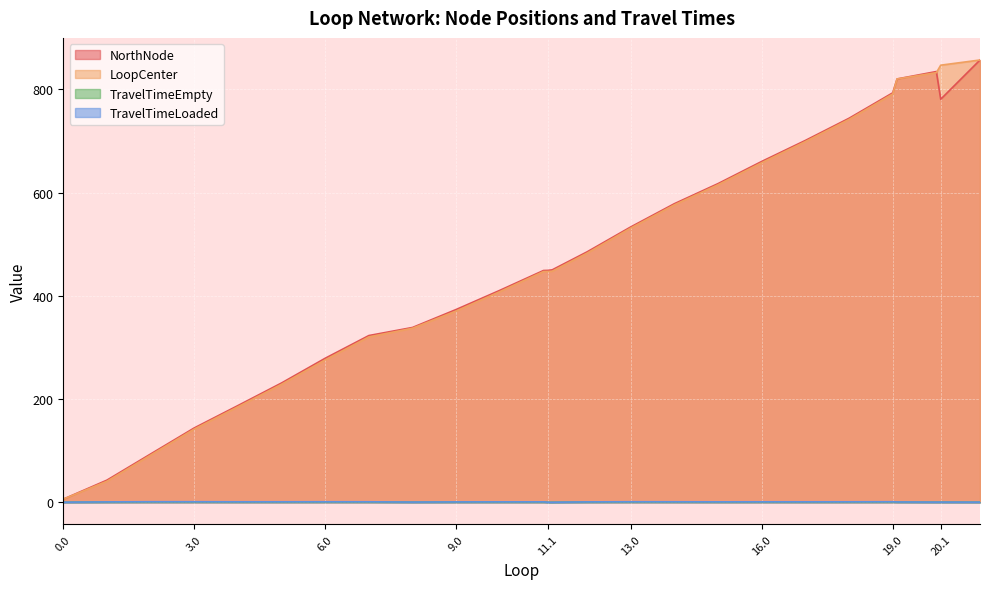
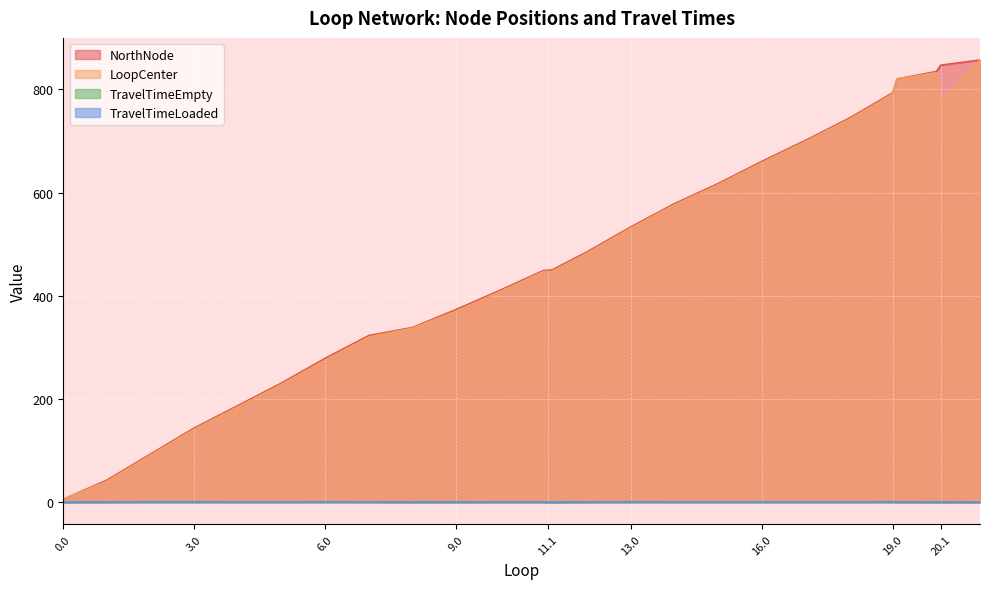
NorthNode, 20.1: 780 -> 850
LoopCenter, 20.1: 850 -> 770
